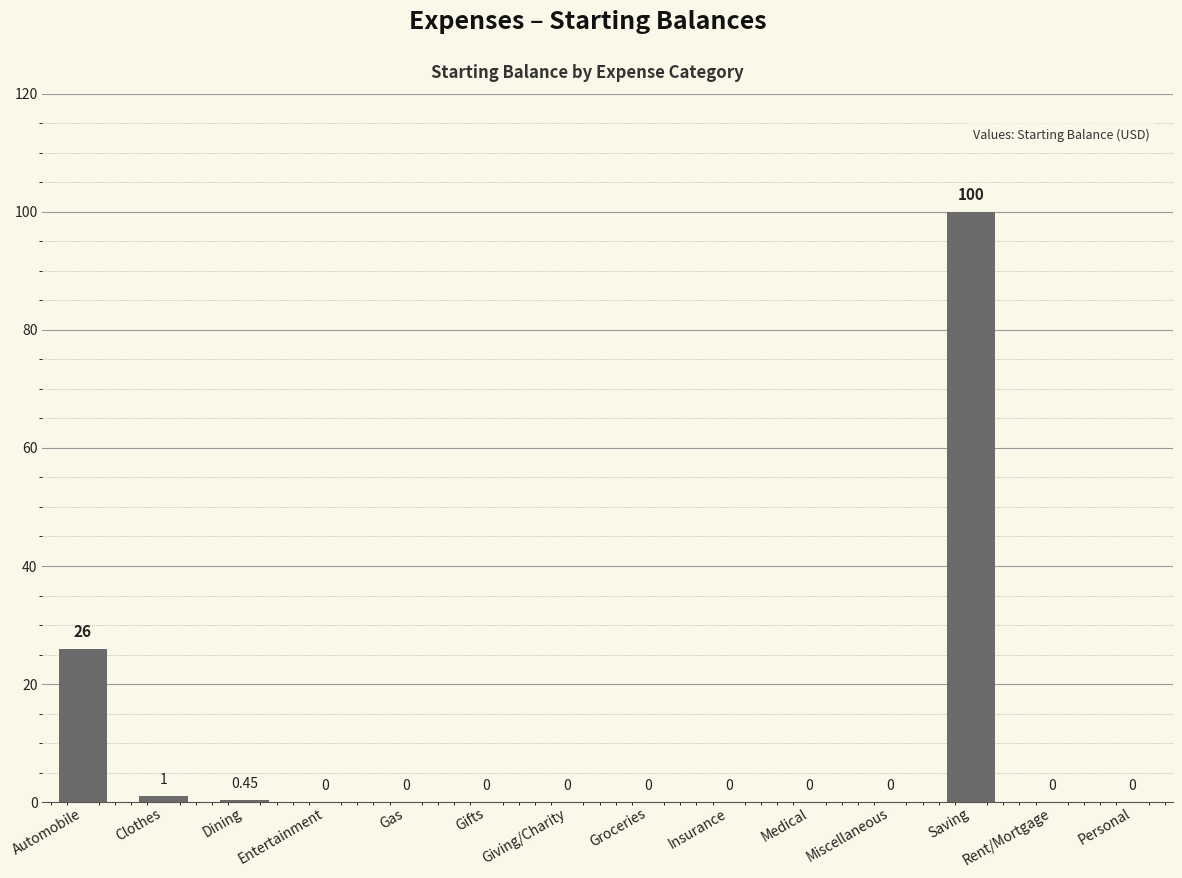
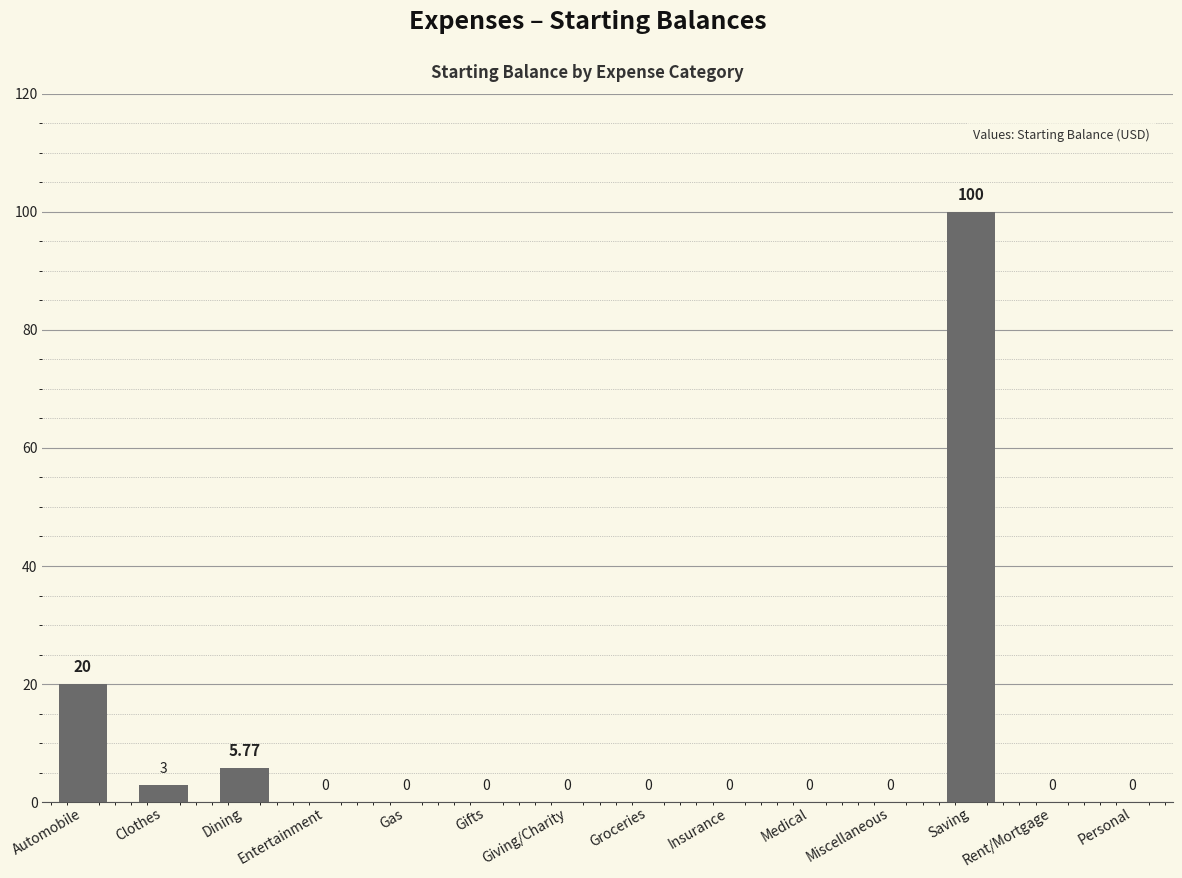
Automobile: 26 -> 20
Clothes: 1 -> 3
Dining: 0.45 -> 5.77
